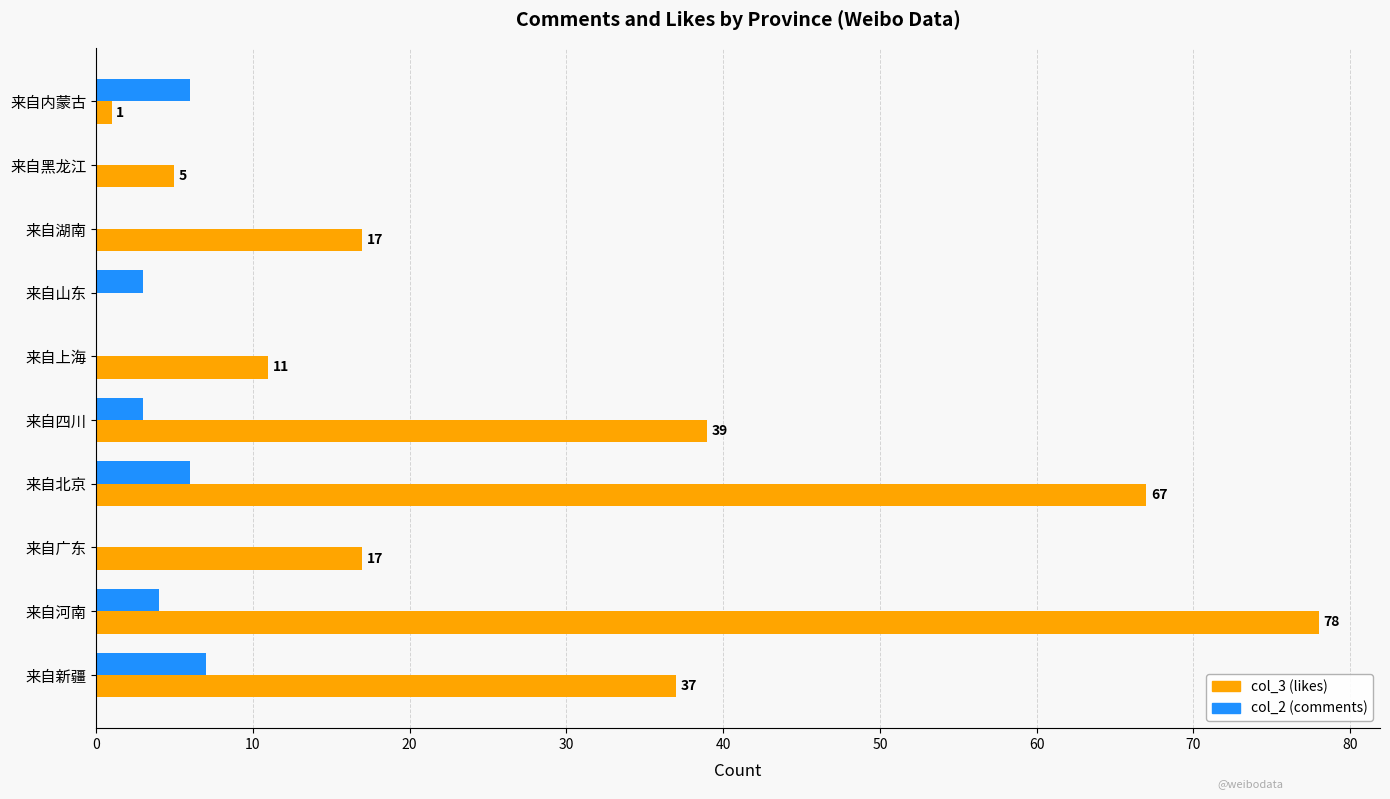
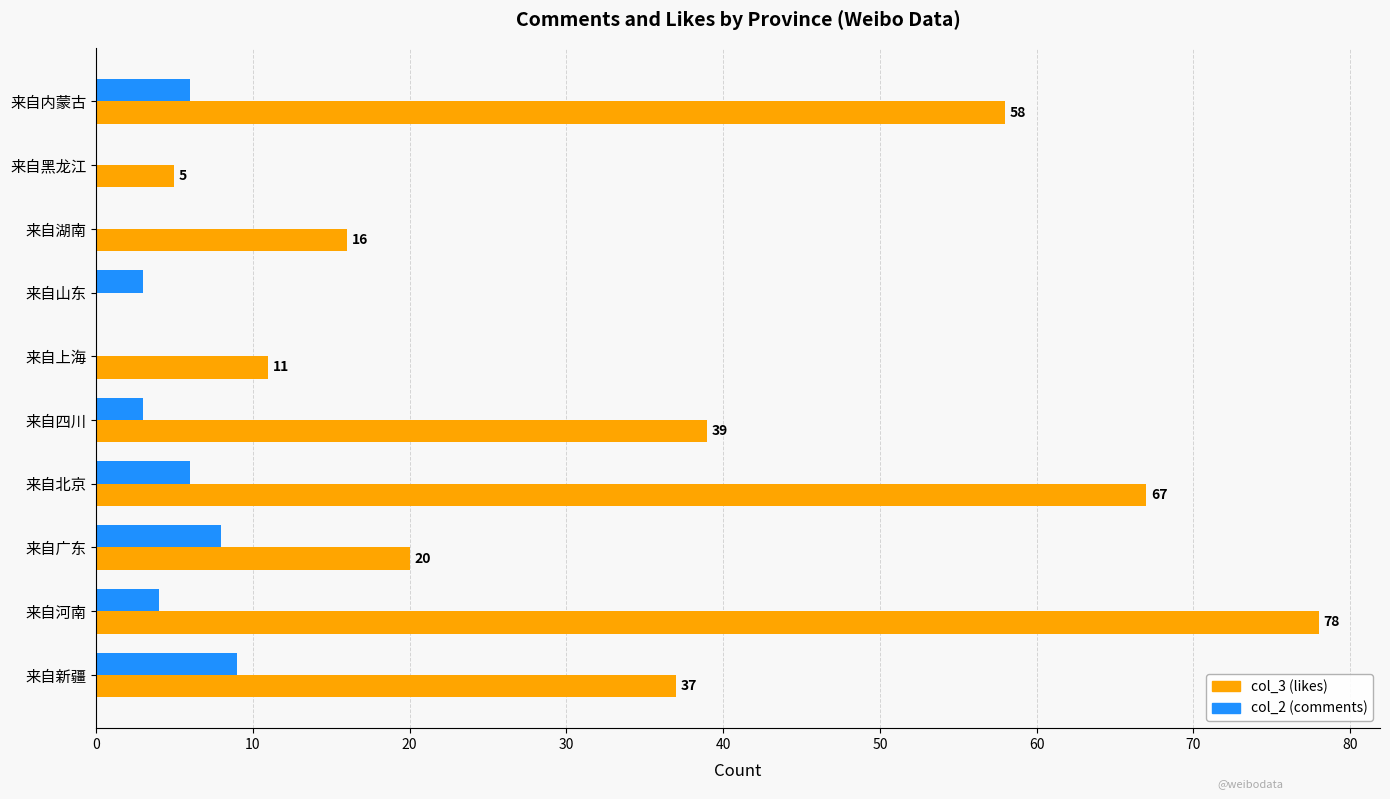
col_3 (likes), 来自内蒙古: 1 -> 58
col_3 (likes), 来自湖南: 17 -> 16
col_2 (comments), 来自广东: 0 -> 8
col_3 (likes), 来自广东: 17 -> 20
col_2 (comments), 来自新疆: 7 -> 9
